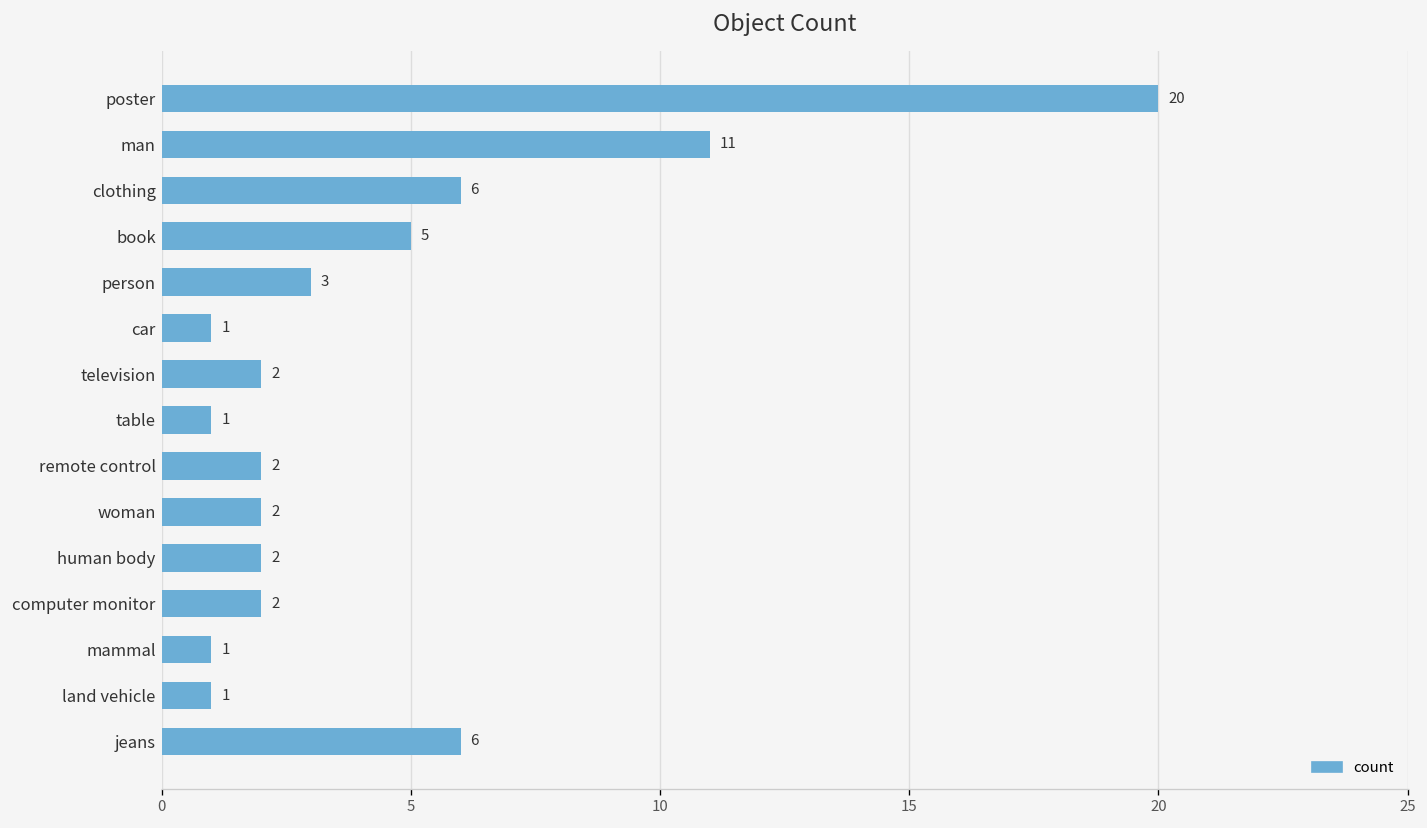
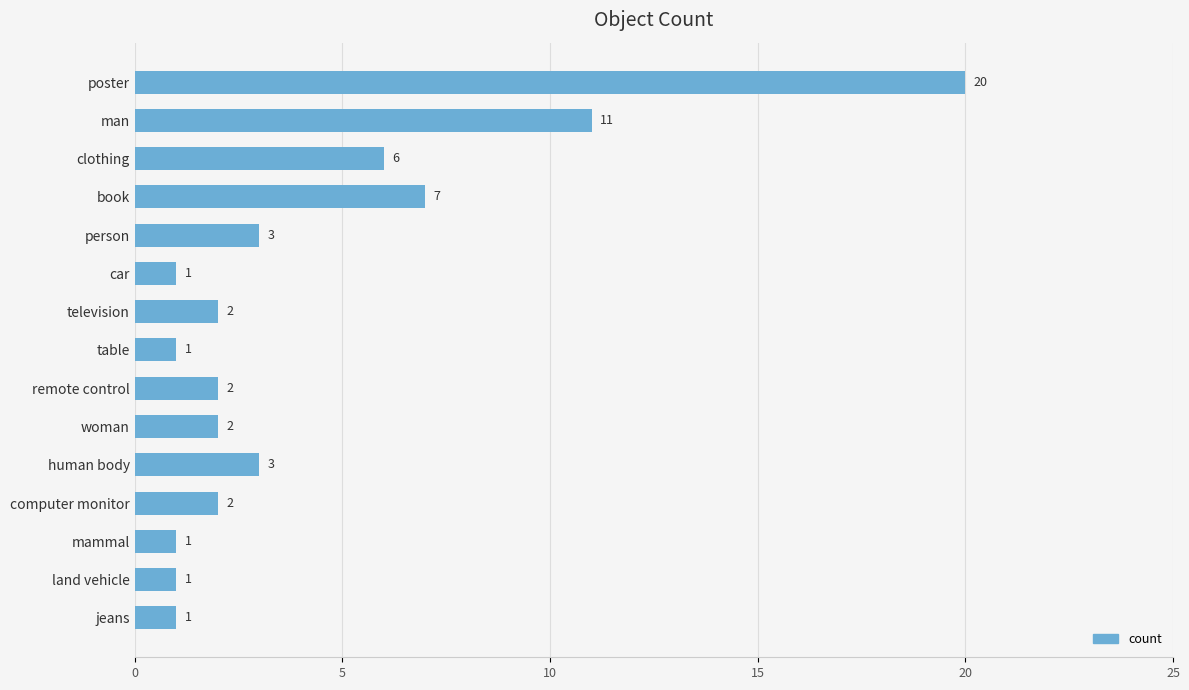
book: 5 -> 7
human body: 2 -> 3
jeans: 6 -> 1
